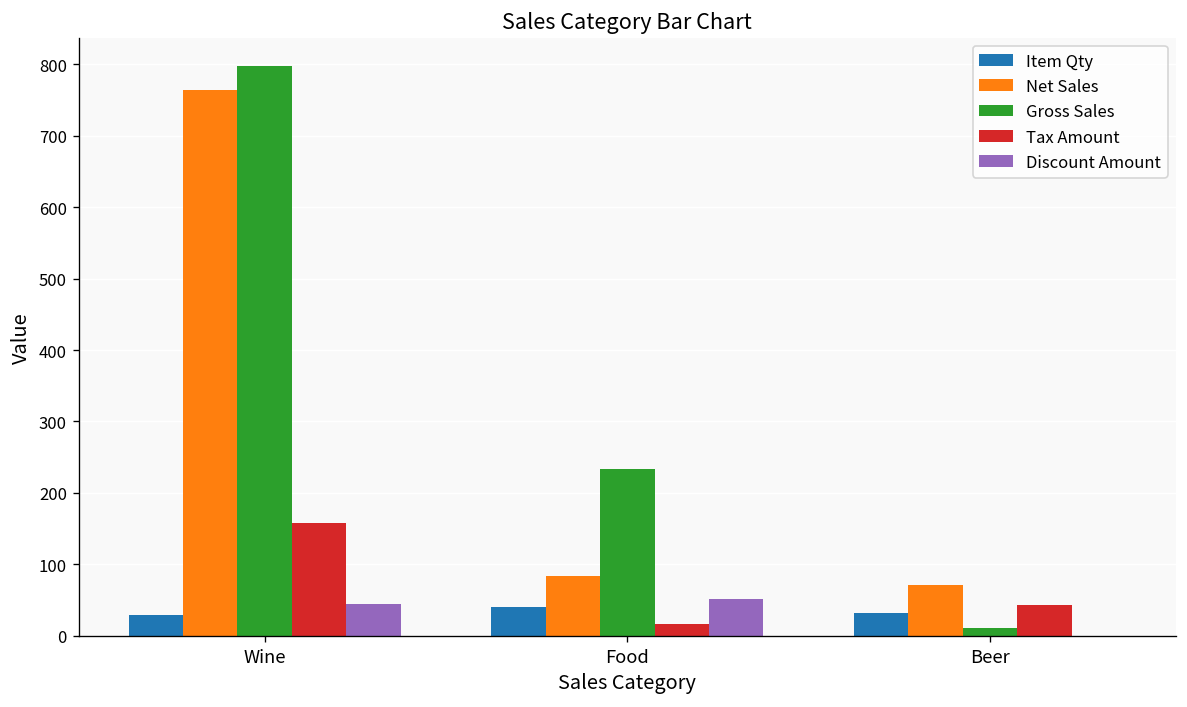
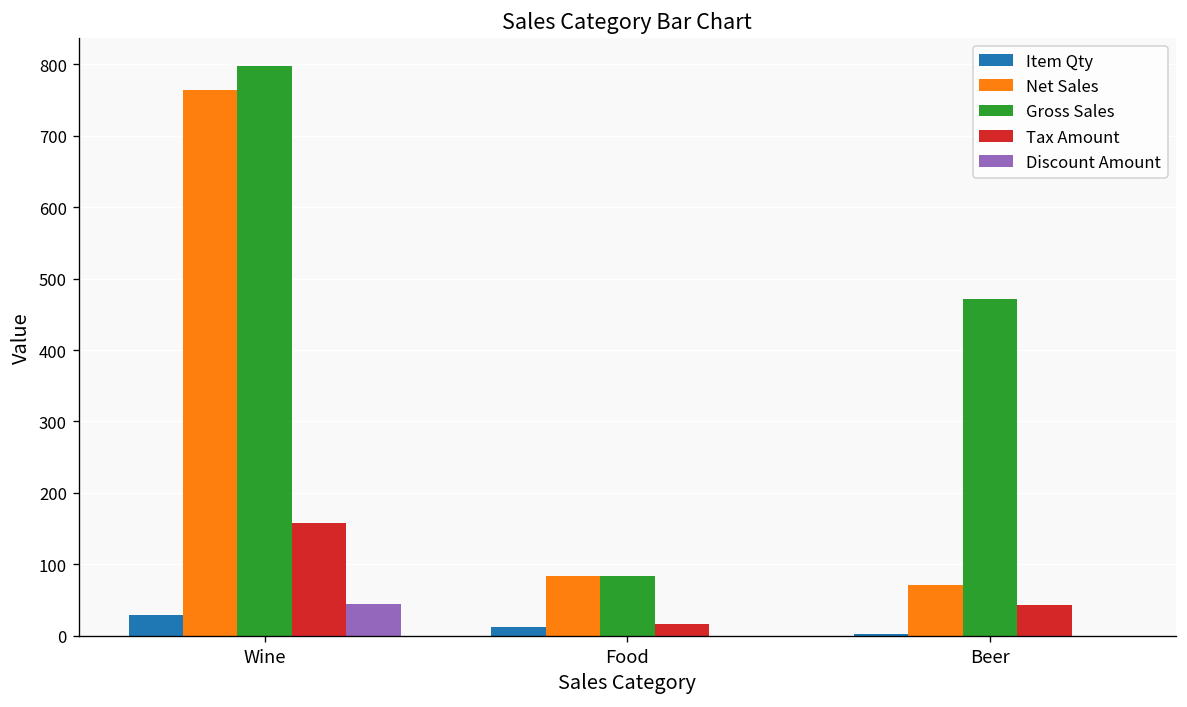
Item Qty, Food: 40 -> 10
Gross Sales, Food: 230 -> 80
Discount Amount, Food: 50 -> 0
Item Qty, Beer: 30 -> 0
Gross Sales, Beer: 10 -> 470
